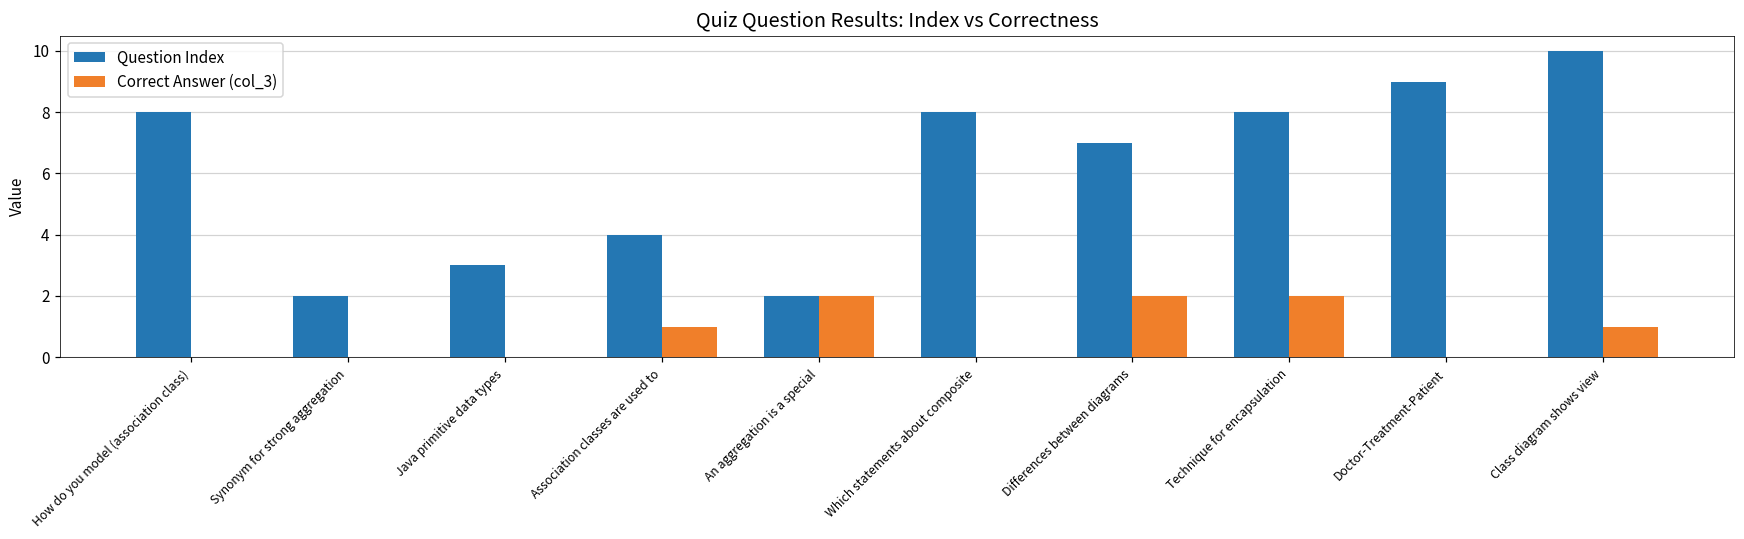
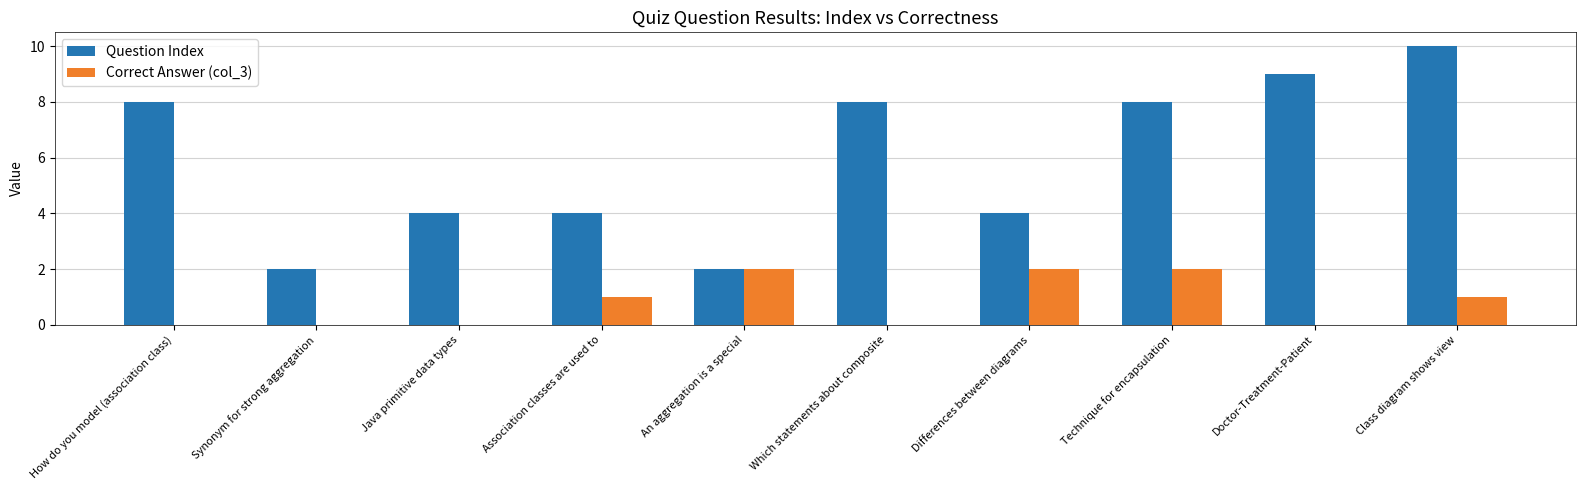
Question Index, Java primitive data types: 3 -> 4
Question Index, Differences between diagrams: 7 -> 4
